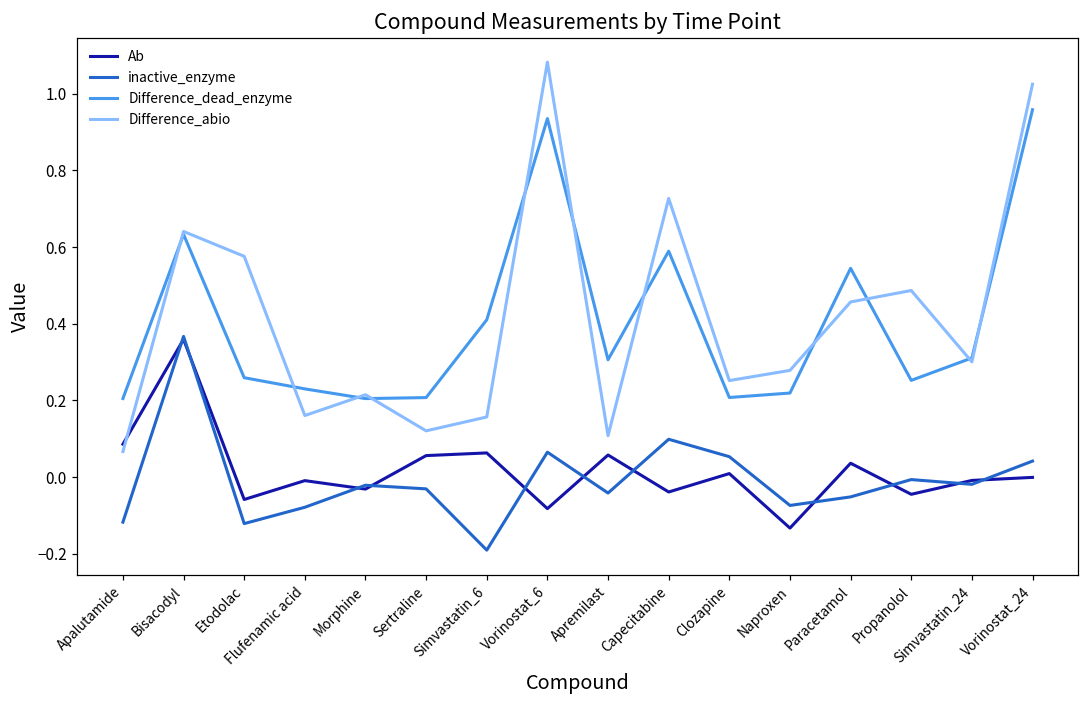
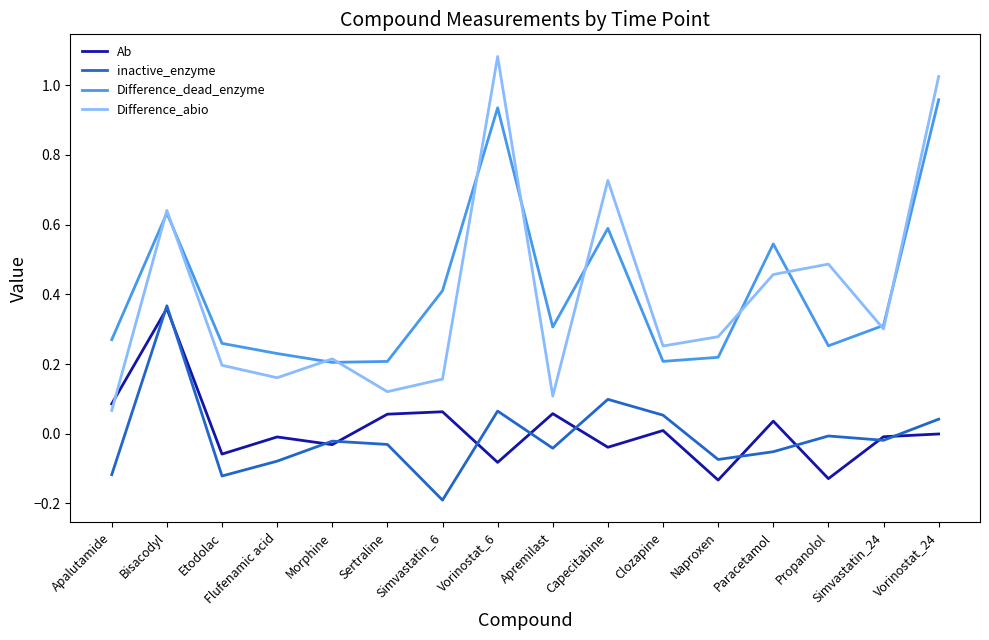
Difference_dead_enzyme, Apalutamide: 0.21 -> 0.27
Difference_abio, Etodolac: 0.58 -> 0.20
Ab, Propanolol: -0.04 -> -0.13
